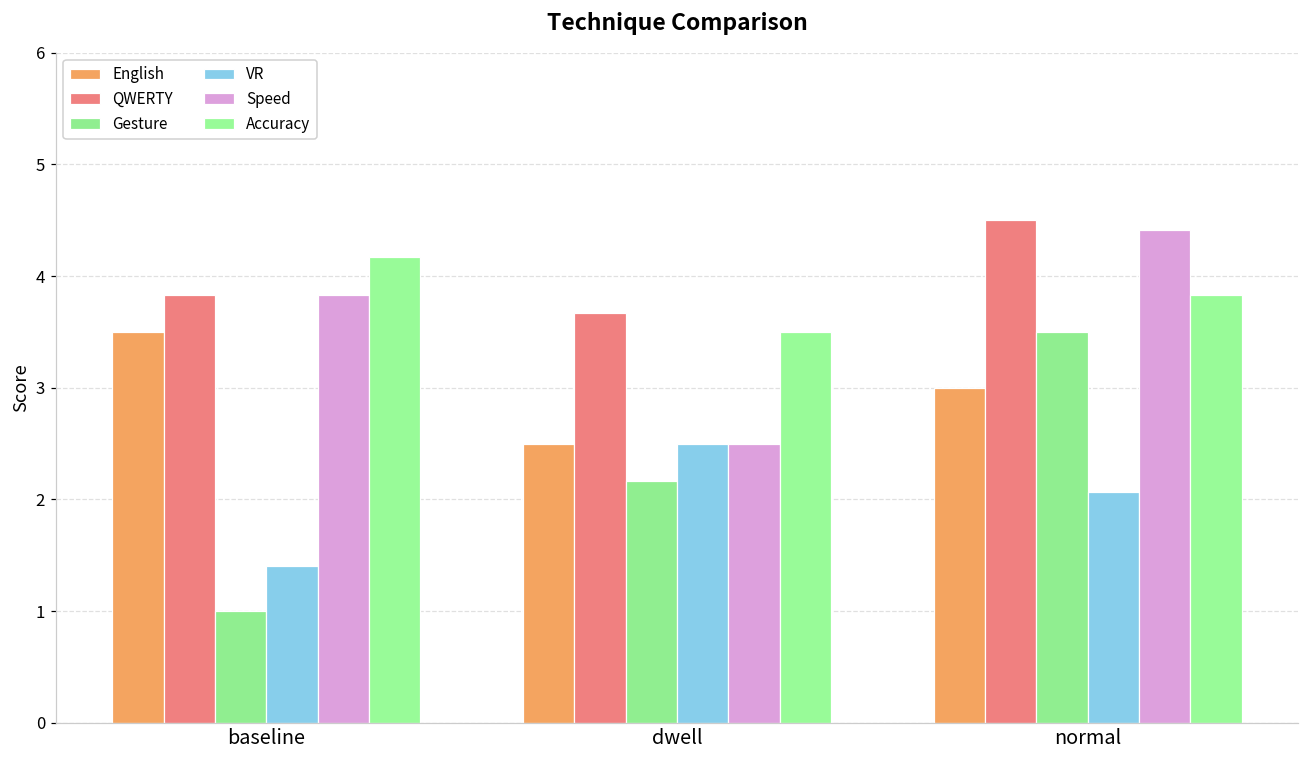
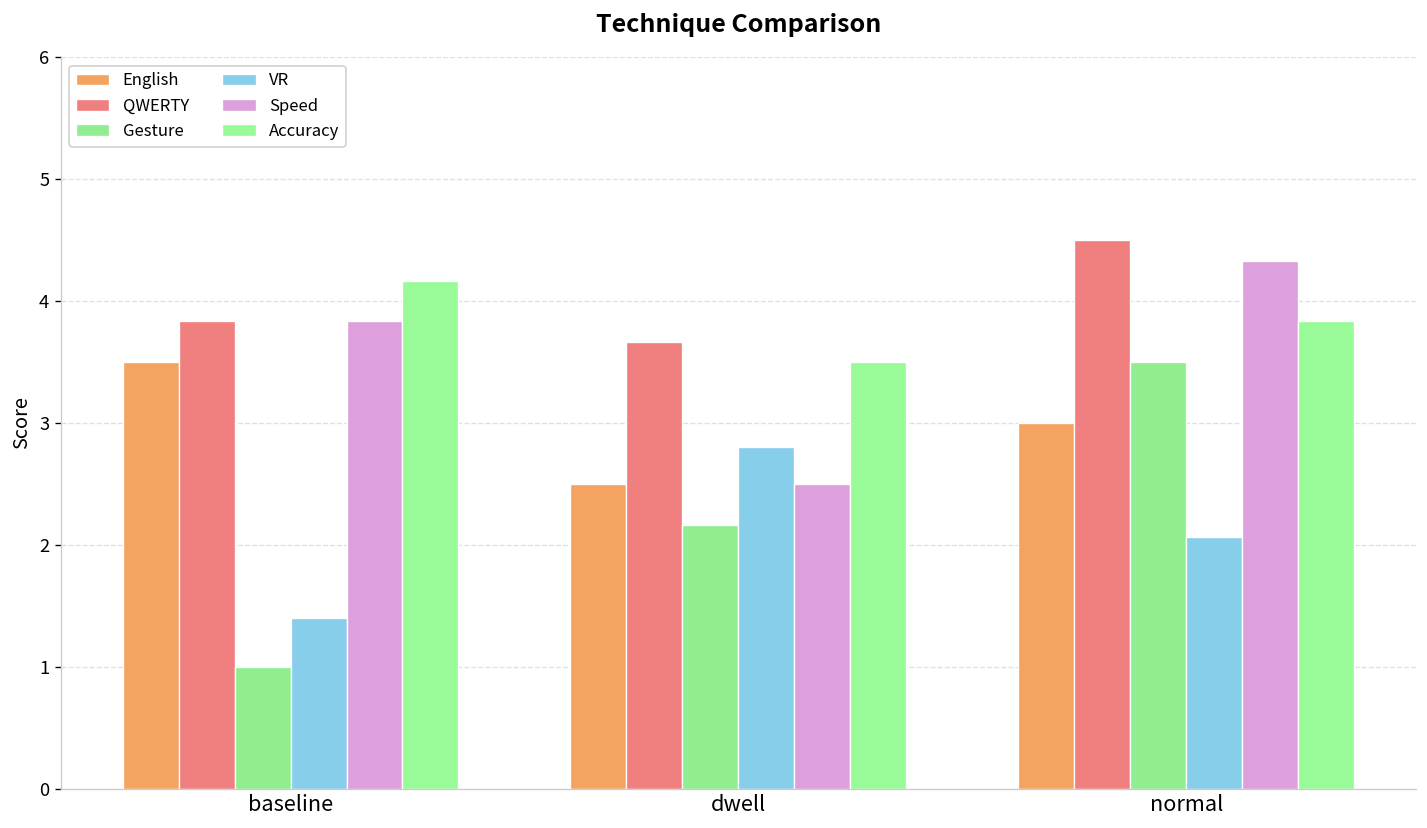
VR, dwell: 2.5 -> 2.8
Speed, normal: 4.42 -> 4.33
